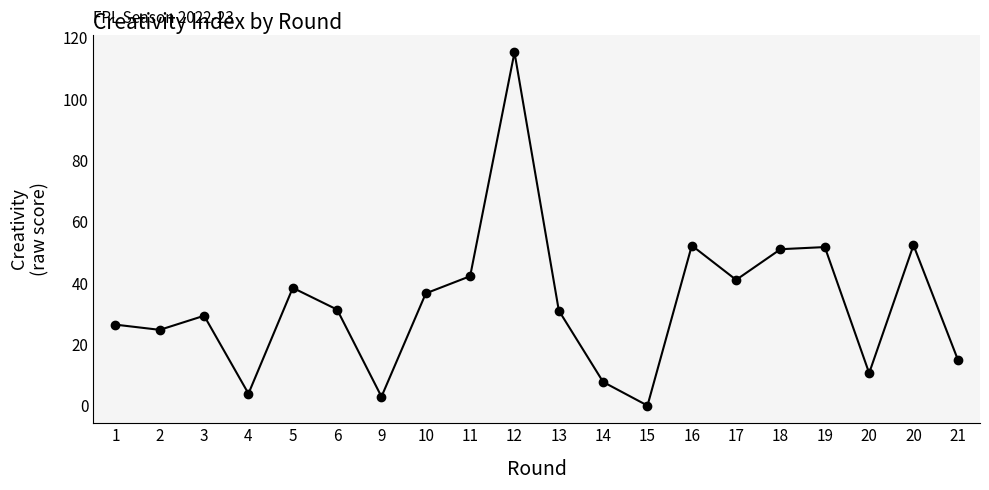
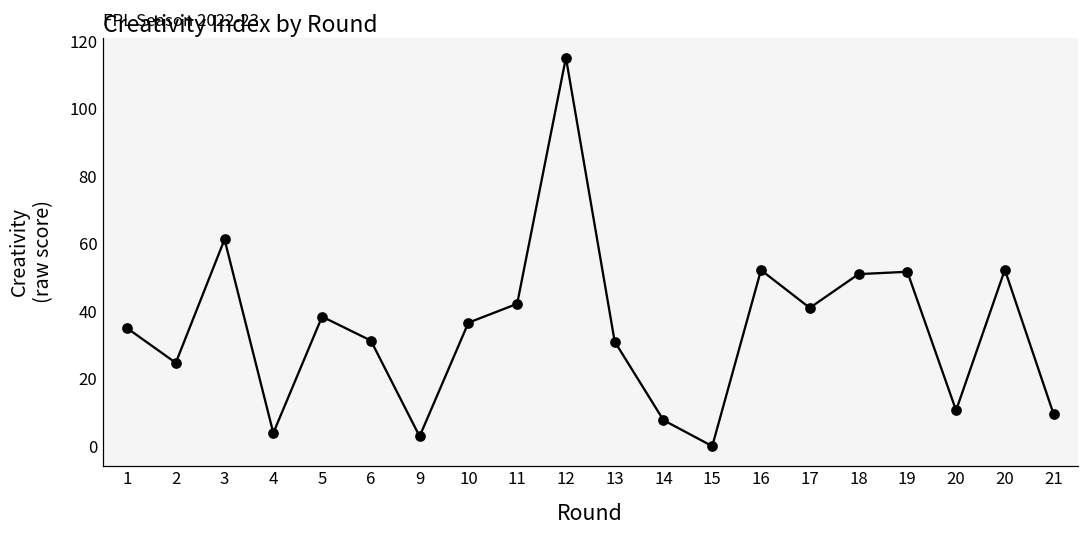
1: 26 -> 35
3: 29 -> 61
21: 15 -> 10
